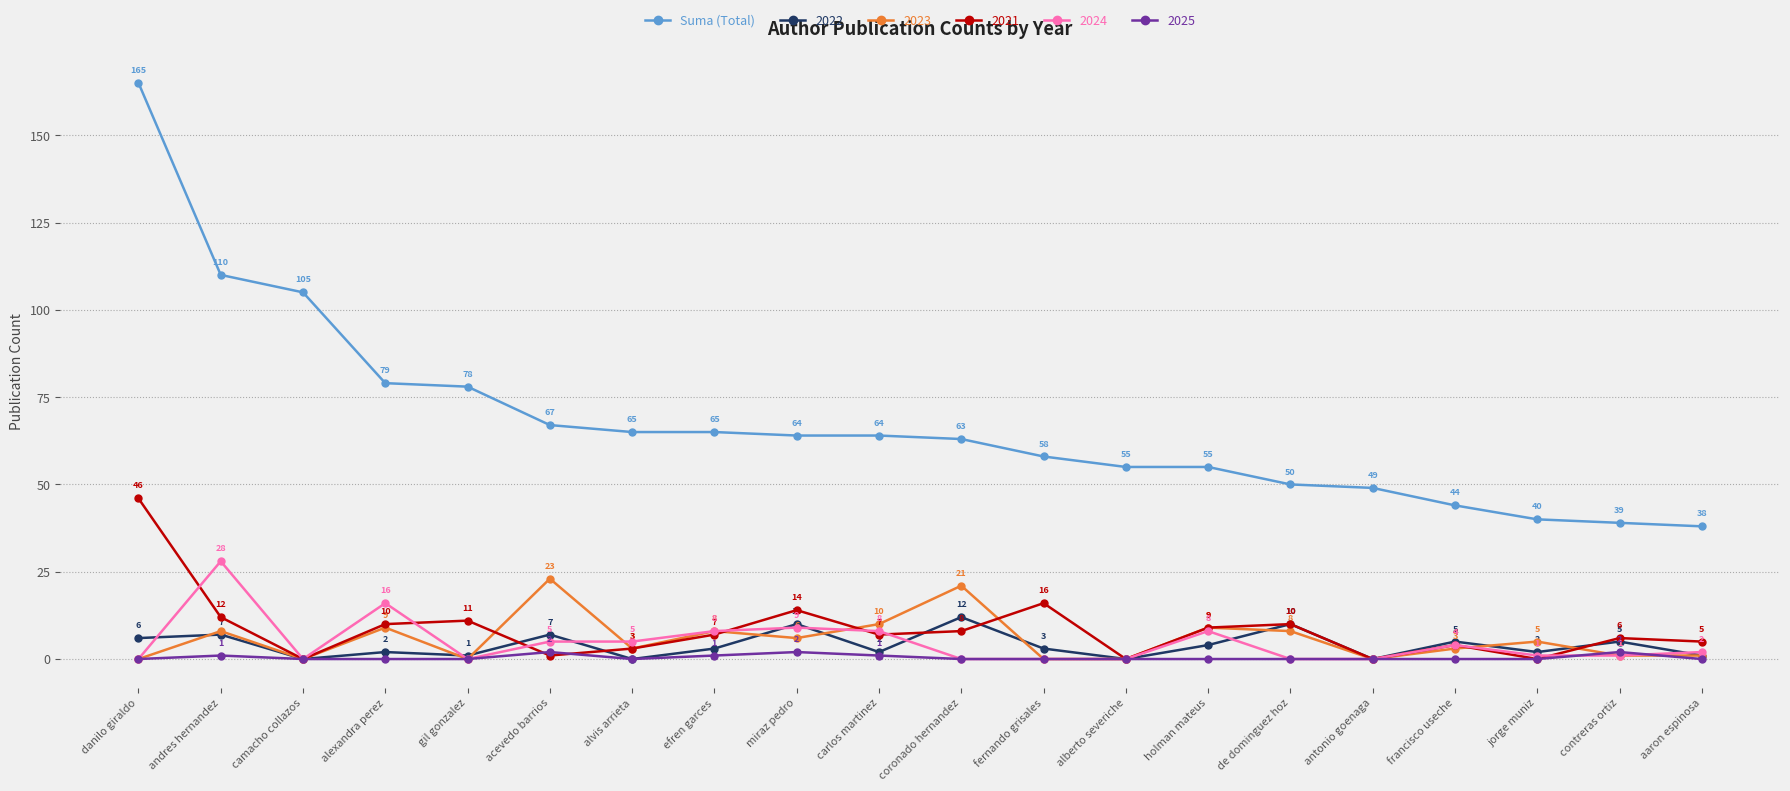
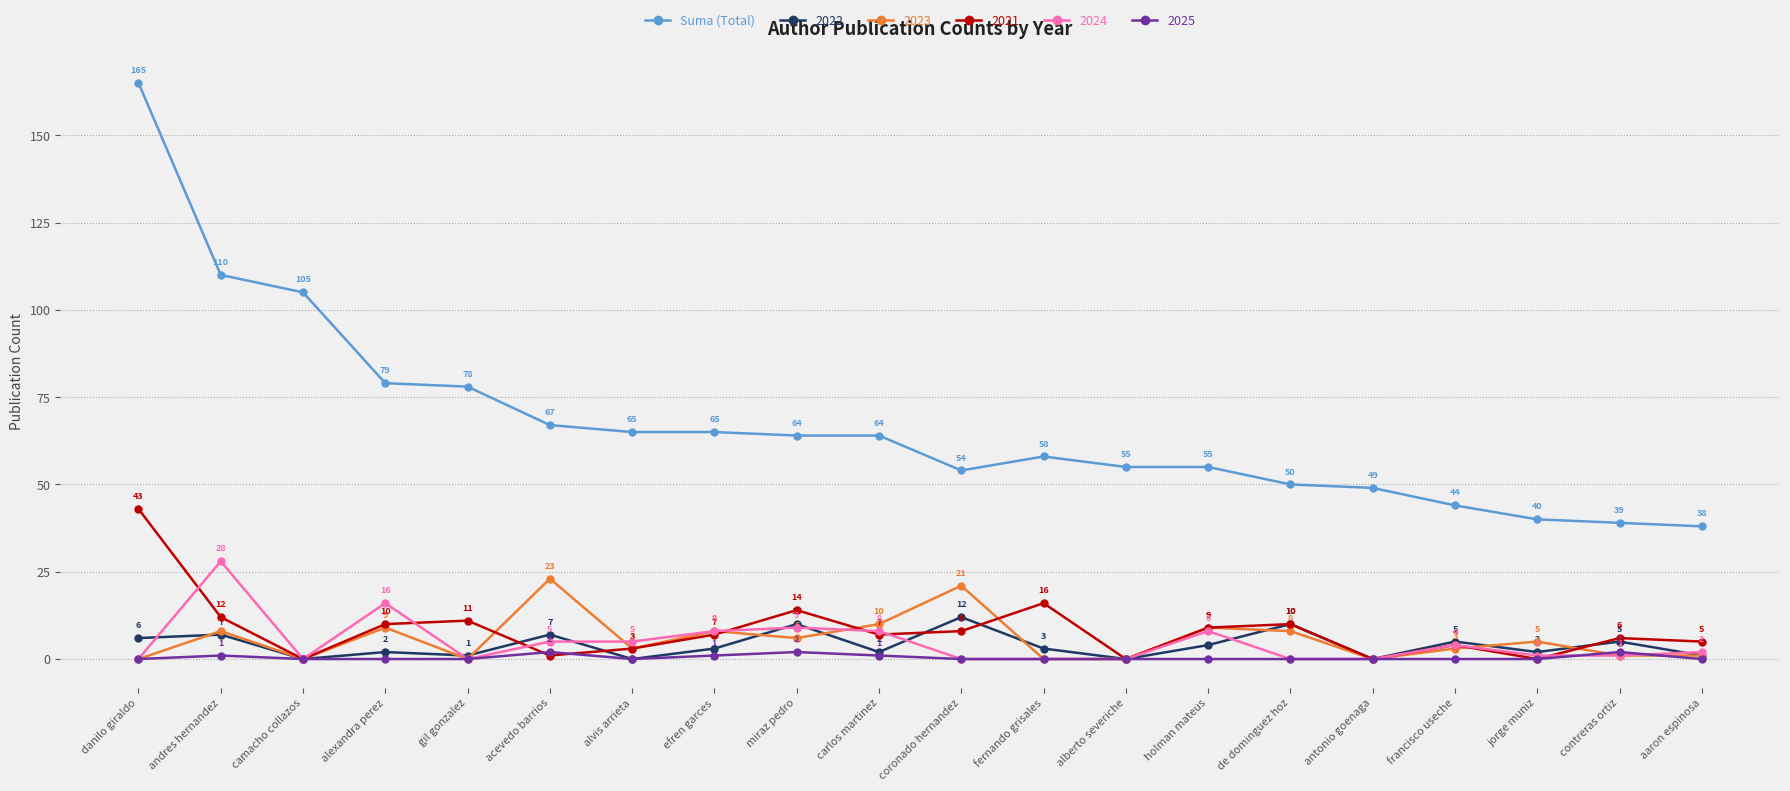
2021, danilo giraldo: 46 -> 43
Suma (Total), coronado hernandez: 63 -> 54
